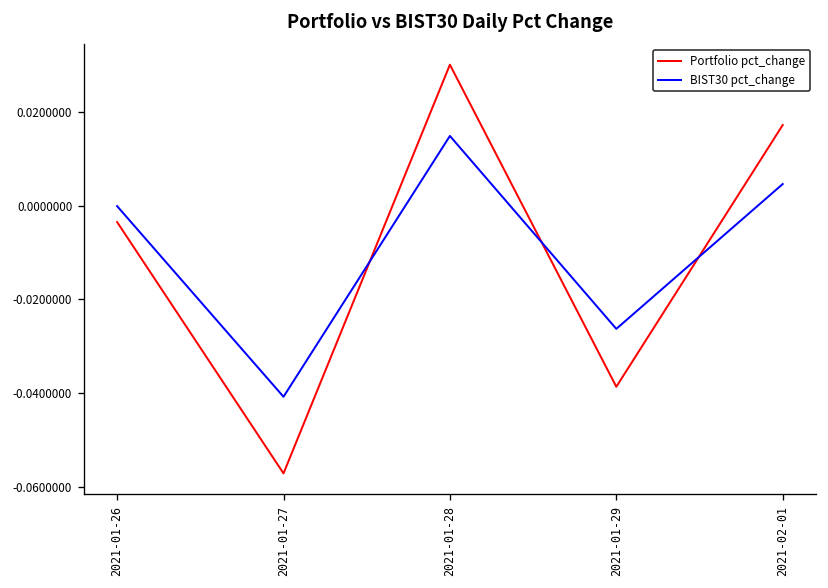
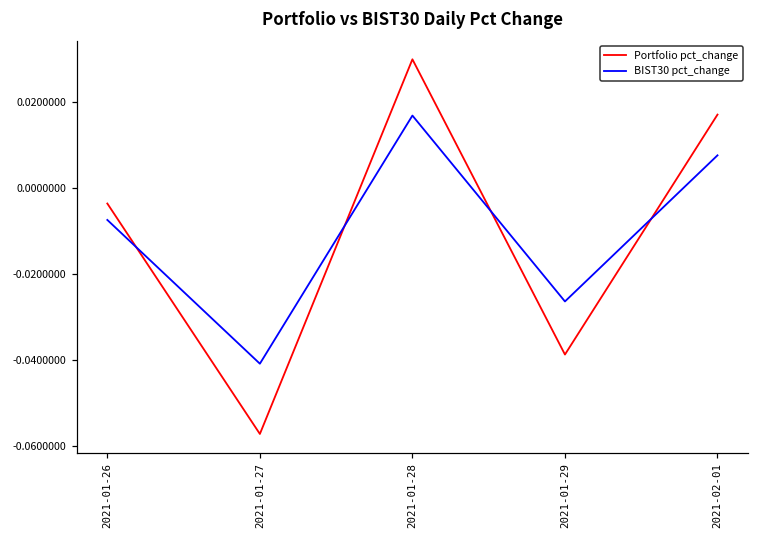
BIST30 pct_change, 2021-01-26: 0.000 -> -0.007
BIST30 pct_change, 2021-01-28: 0.015 -> 0.017
BIST30 pct_change, 2021-02-01: 0.005 -> 0.008
